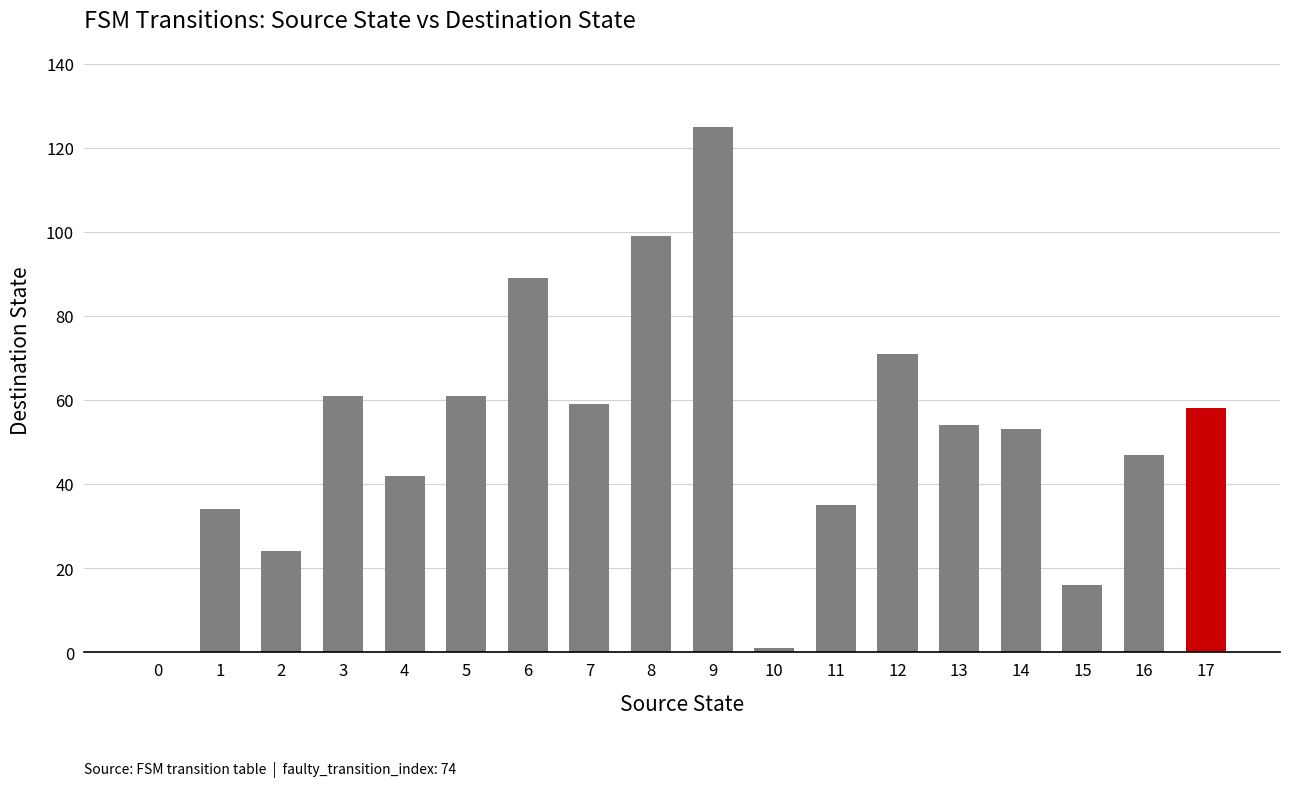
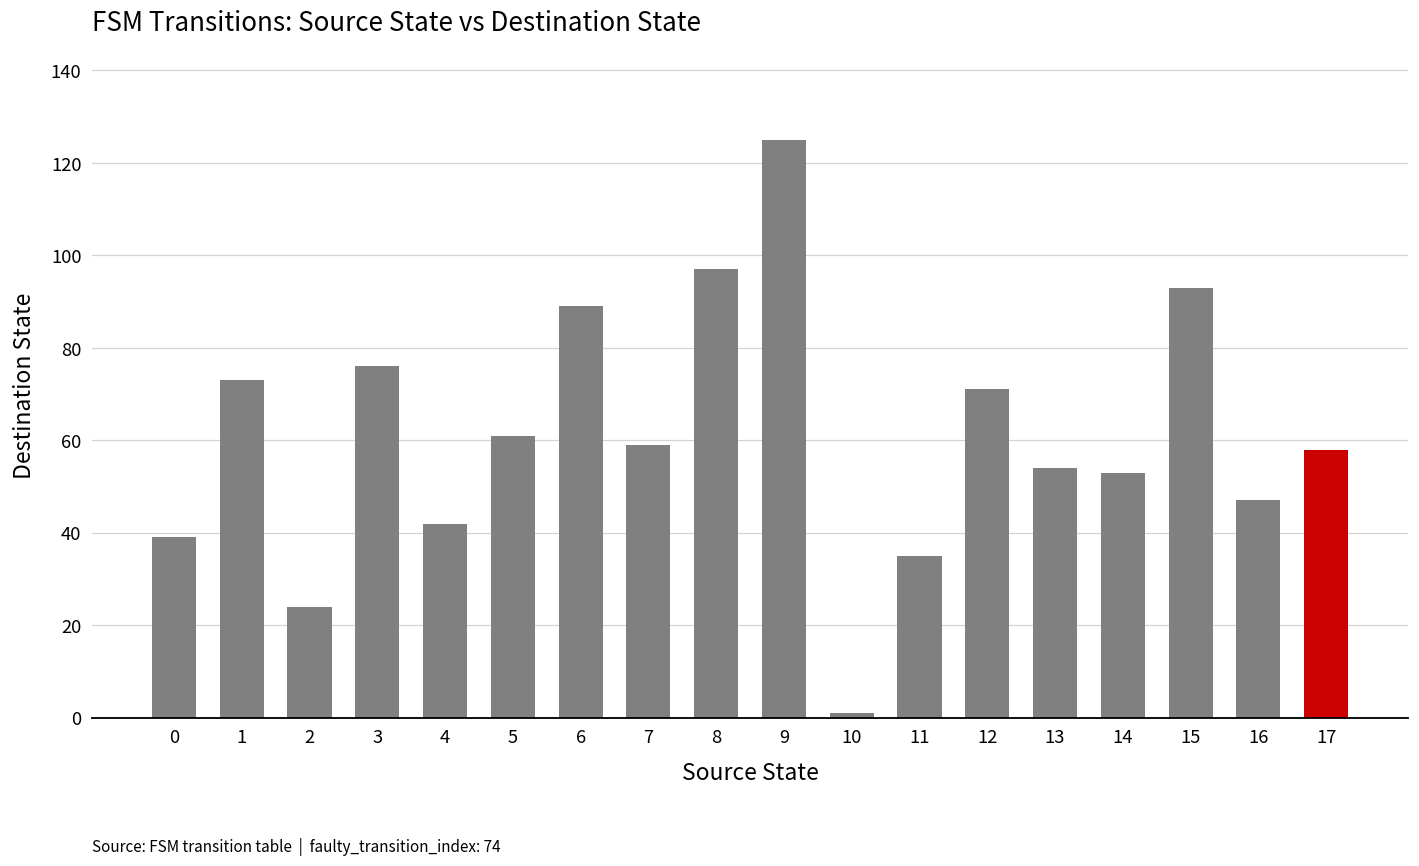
0: 0 -> 39
1: 34 -> 73
3: 61 -> 76
8: 99 -> 97
15: 16 -> 93
